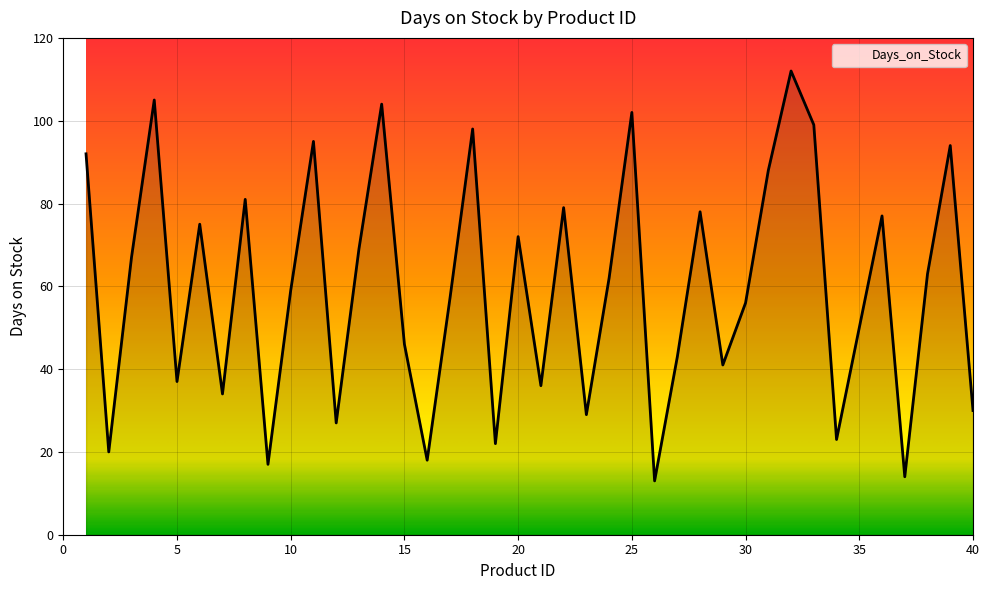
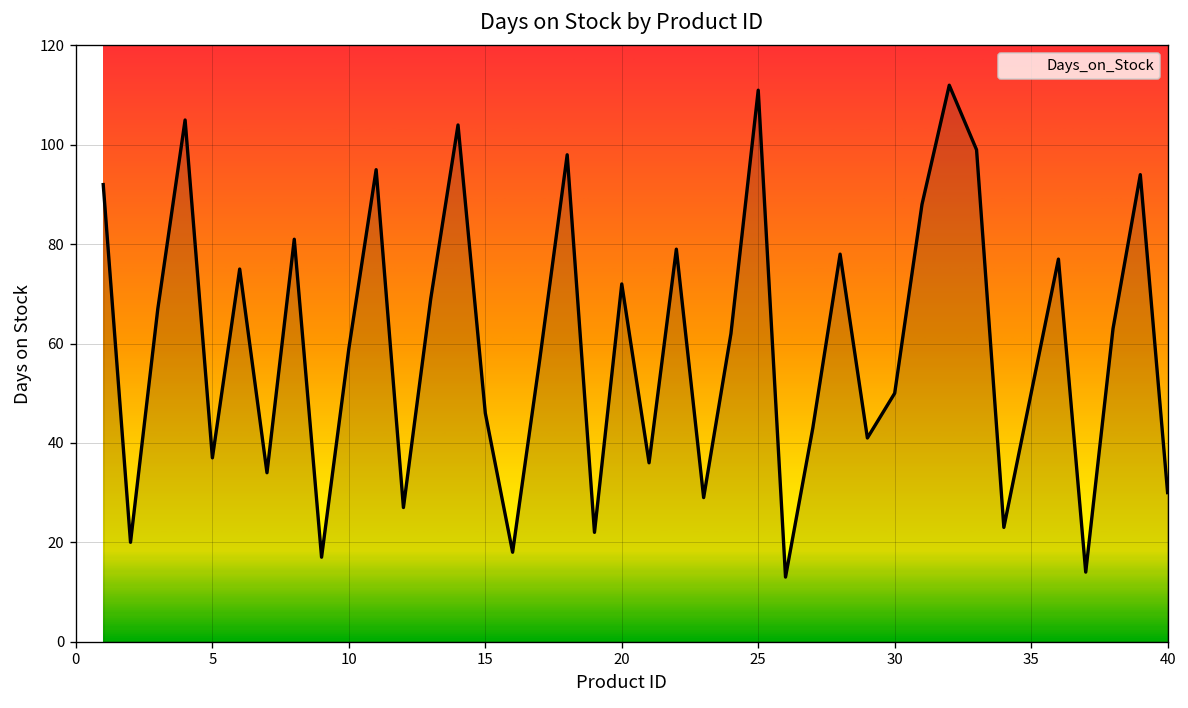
25: 102 -> 111
30: 56 -> 50
